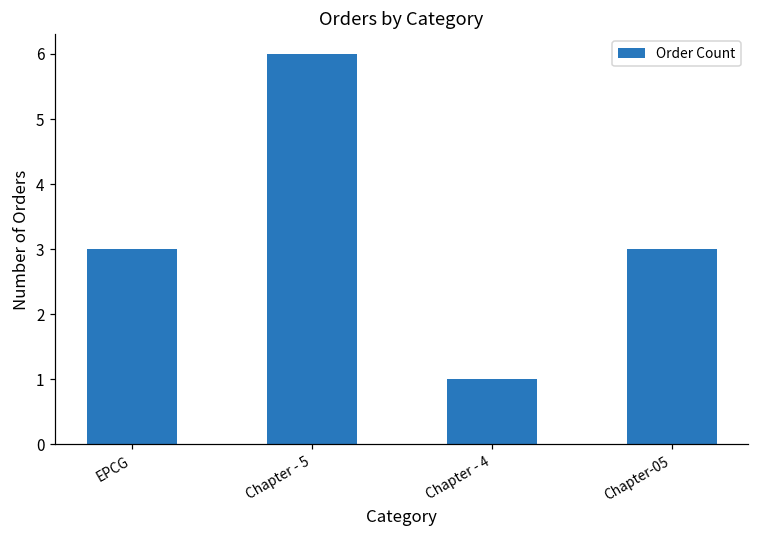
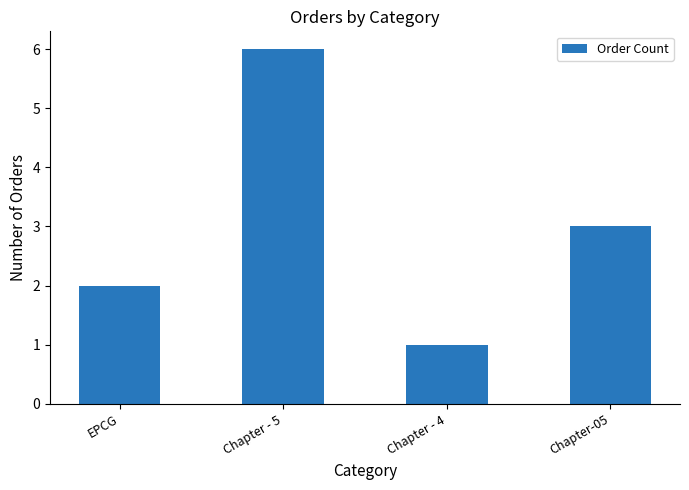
EPCG: 3 -> 2
